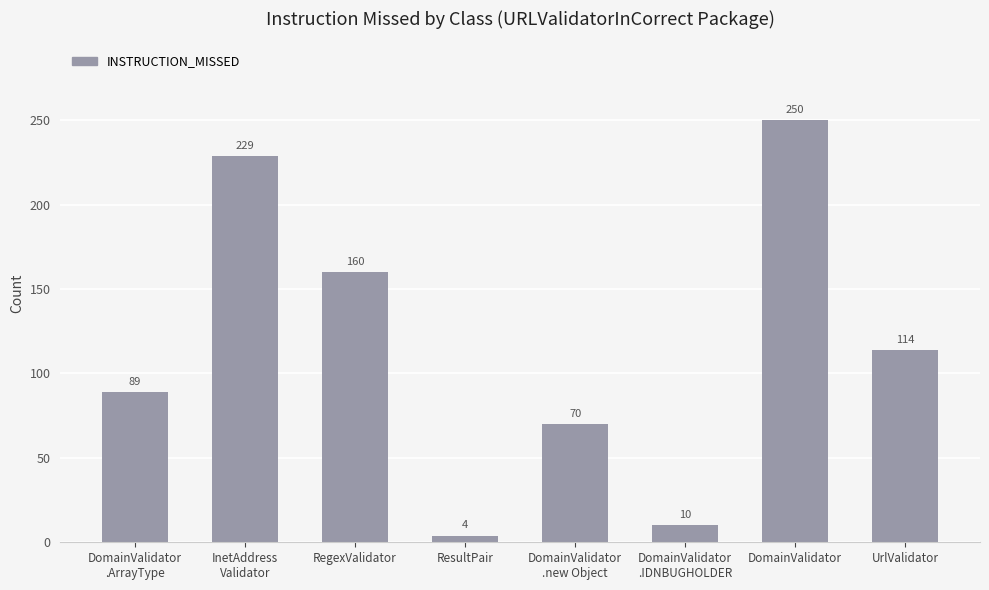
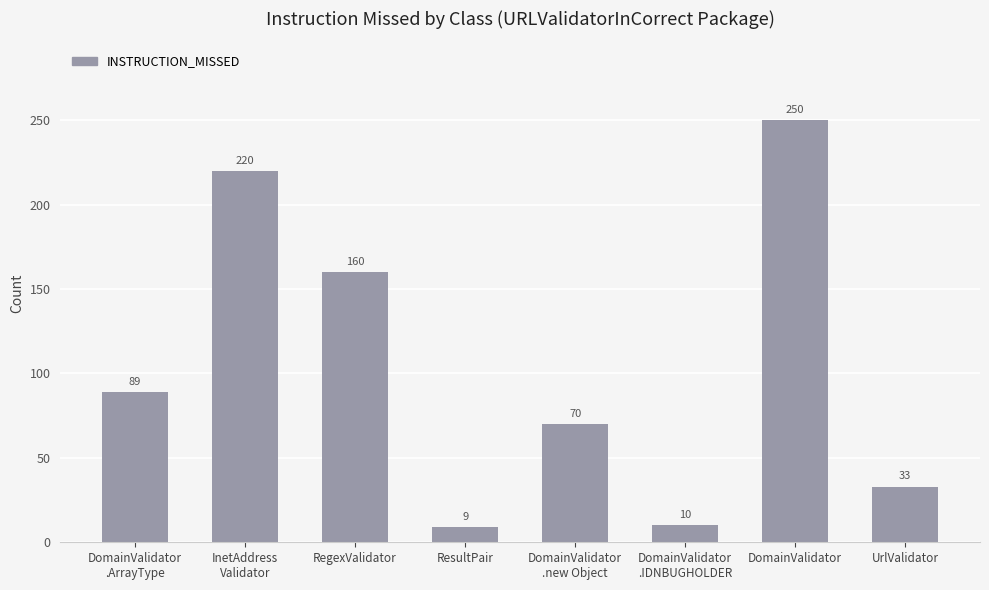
InetAddress Validator: 229 -> 220
ResultPair: 4 -> 9
UrlValidator: 114 -> 33
